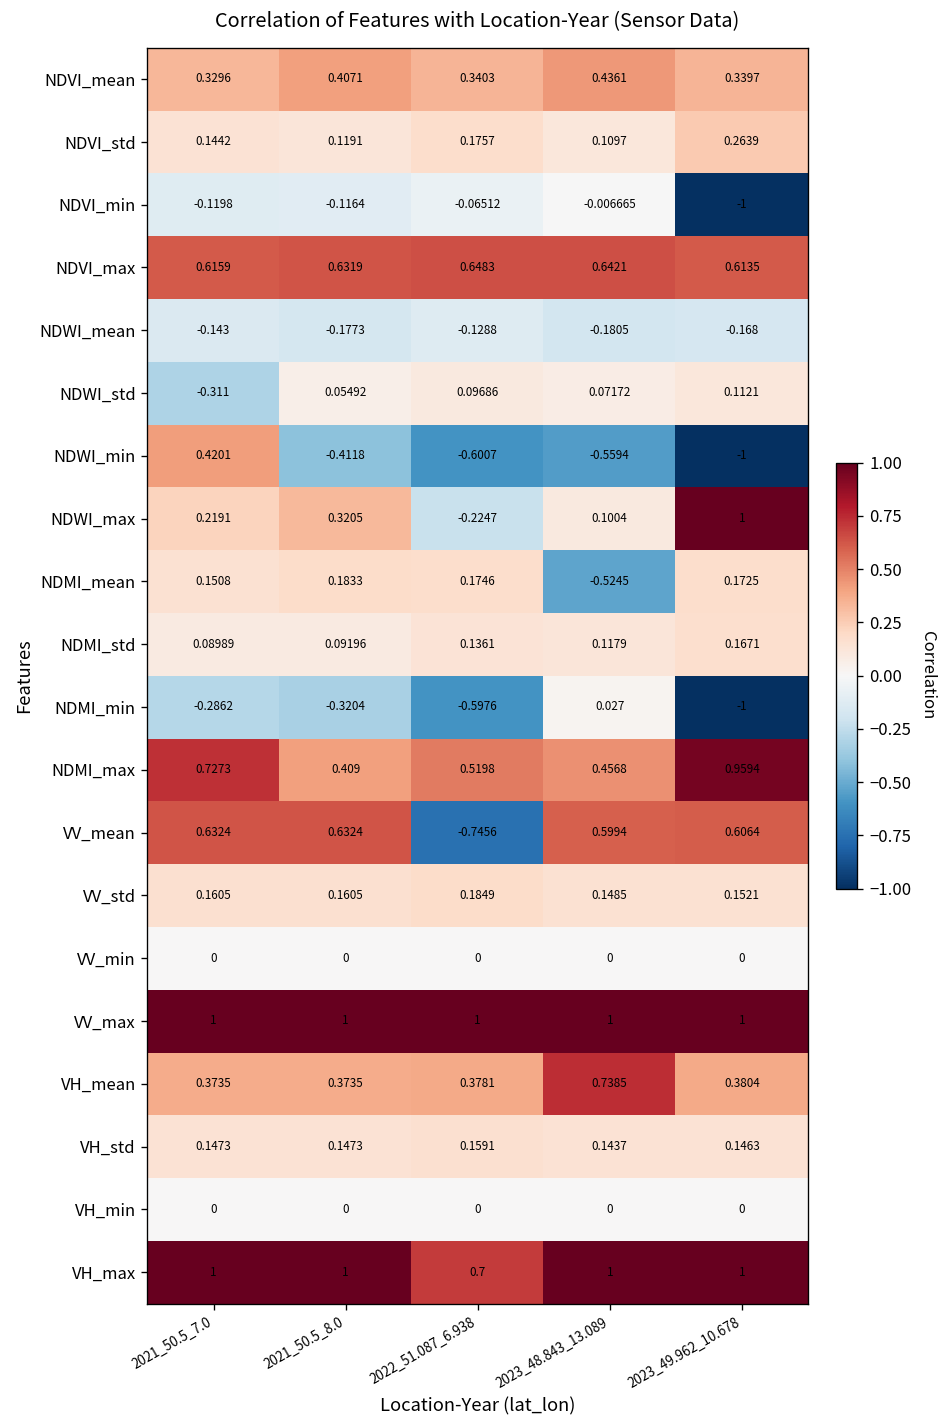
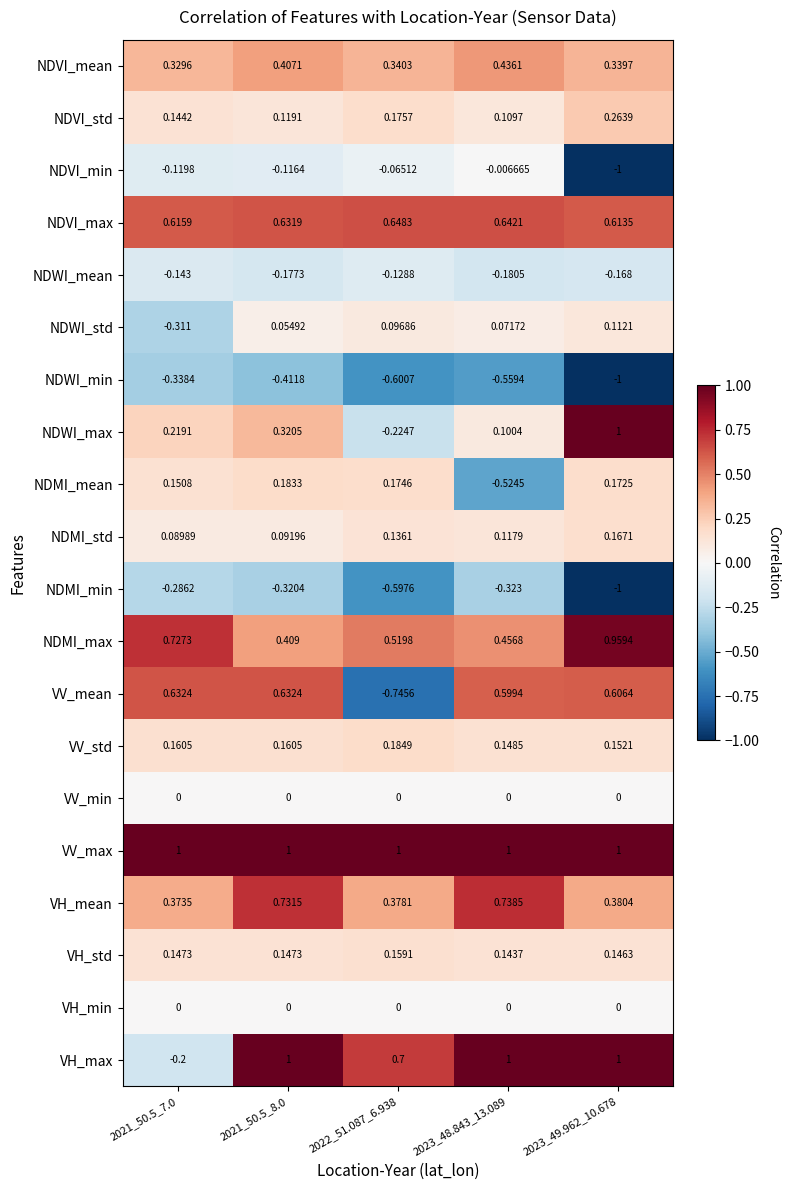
NDWI_min, 2021_50.5_7.0: 0.4201 -> -0.3384
NDMI_min, 2023_48.843_13.089: 0.027 -> -0.323
VH_mean, 2021_50.5_8.0: 0.3735 -> 0.7315
VH_max, 2021_50.5_7.0: 1 -> -0.2
